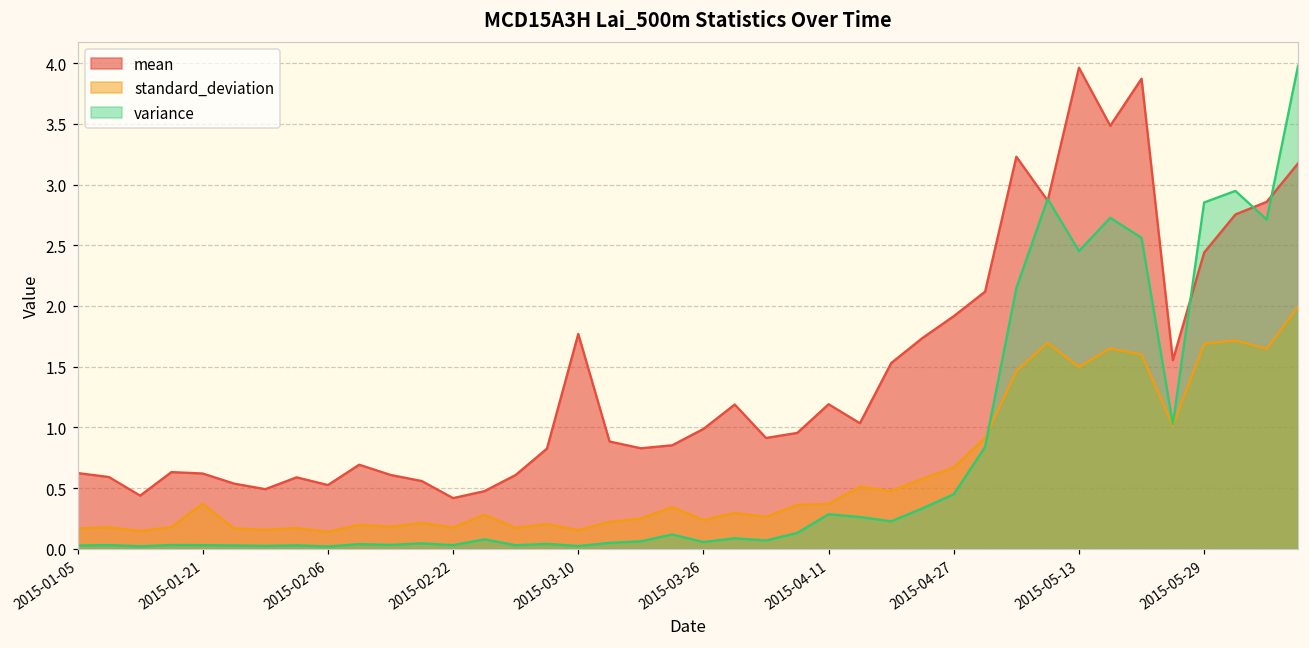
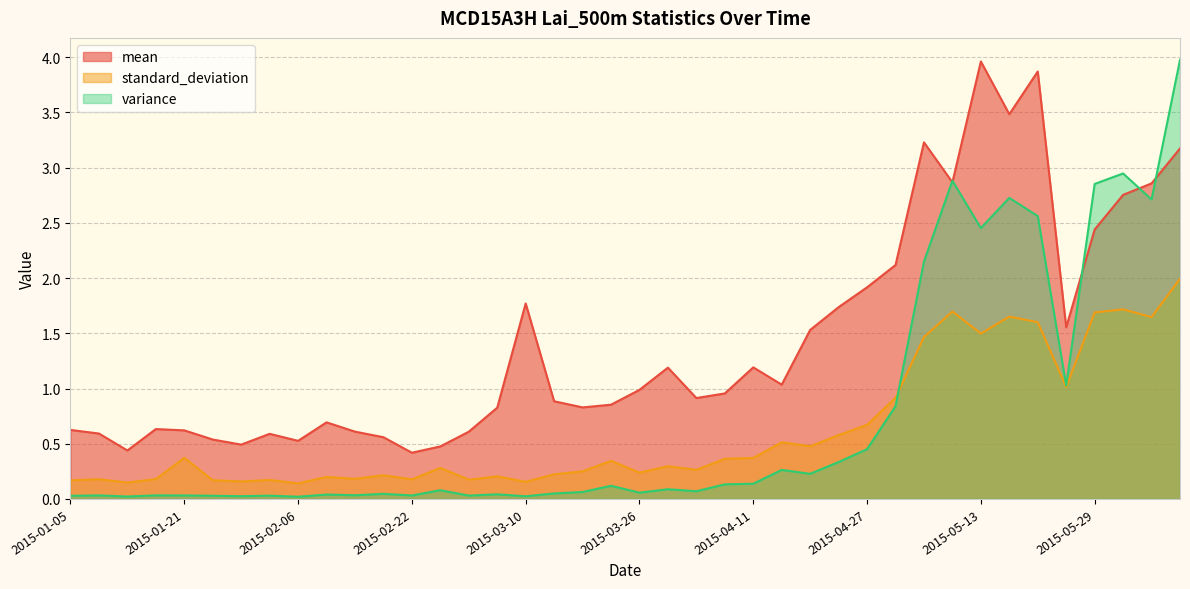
variance, 2015-04-11: 0.29 -> 0.14
